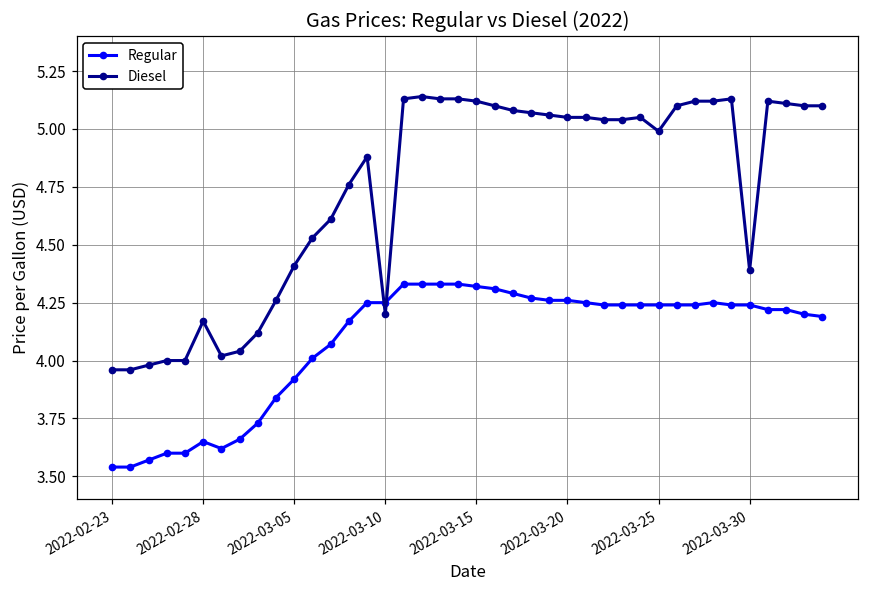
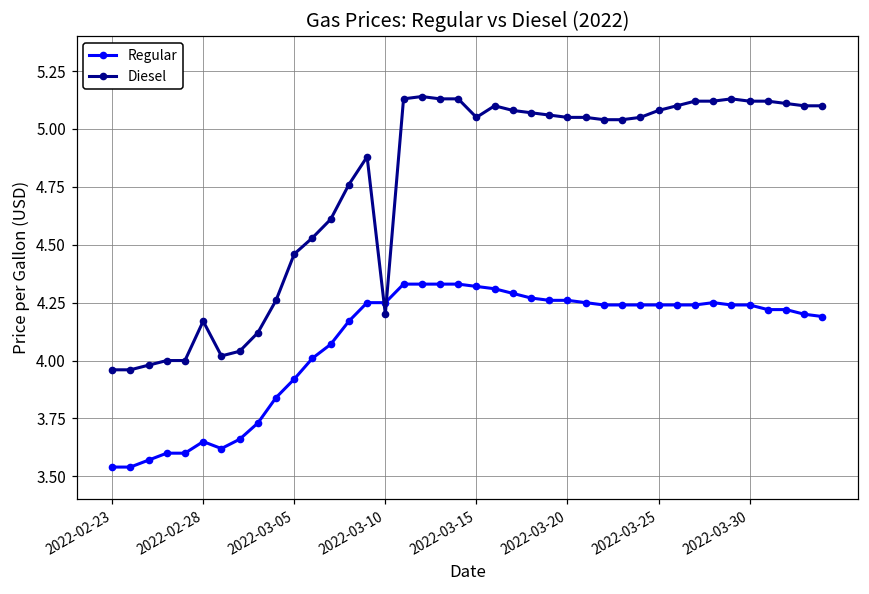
Diesel, 2022-03-05: 4.41 -> 4.46
Diesel, 2022-03-15: 5.12 -> 5.05
Diesel, 2022-03-25: 4.99 -> 5.08
Diesel, 2022-03-30: 4.39 -> 5.12
